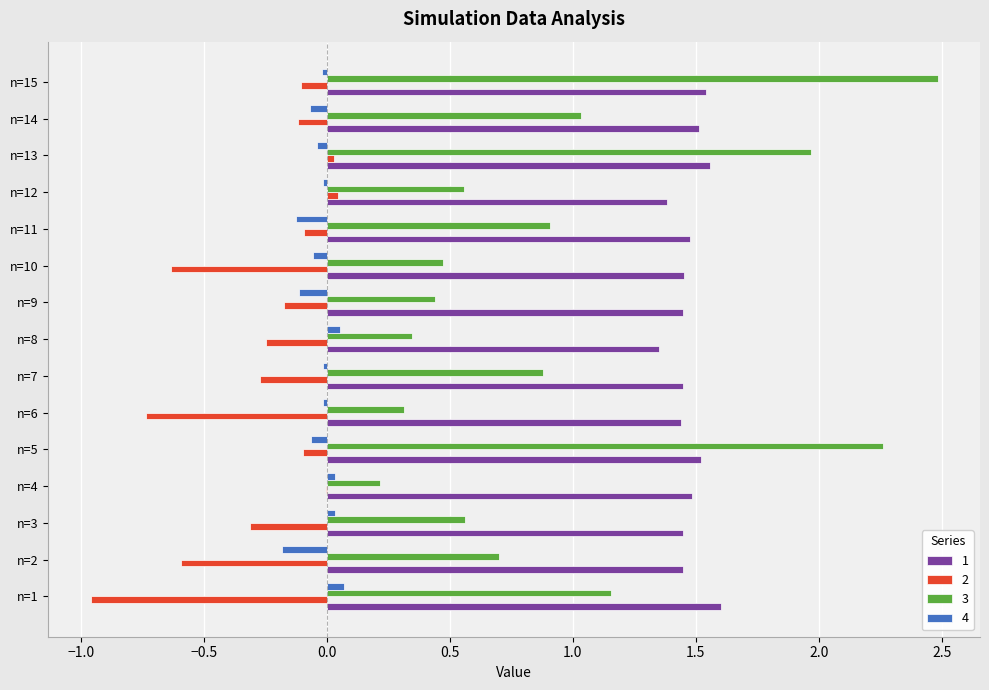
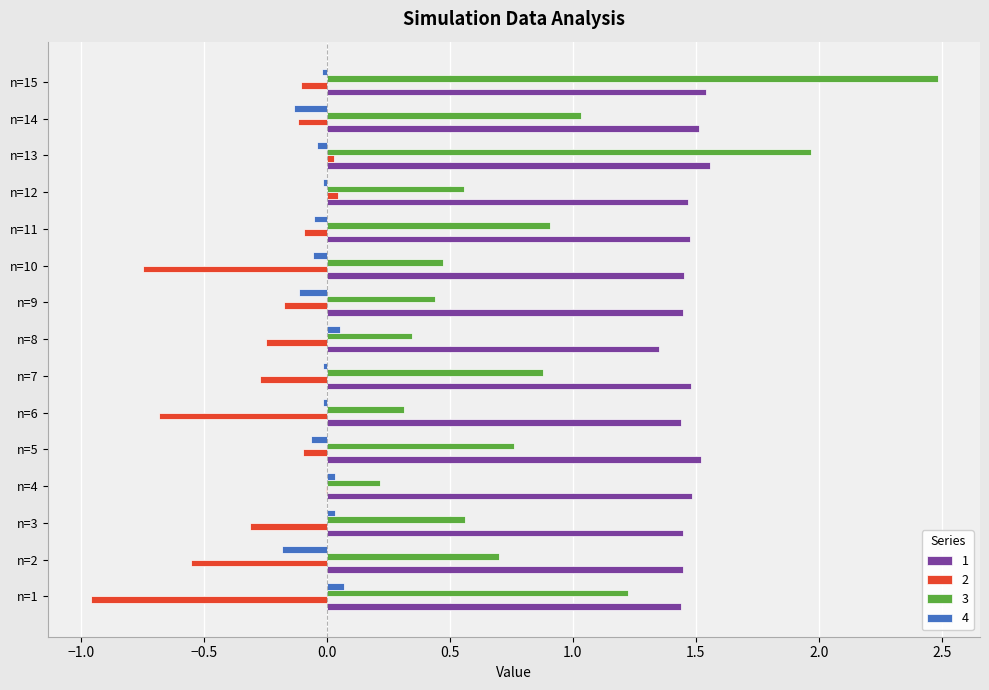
4, n=14: -0.07 -> -0.13
1, n=12: 1.38 -> 1.47
4, n=11: -0.13 -> -0.05
2, n=10: -0.63 -> -0.75
1, n=7: 1.45 -> 1.48
2, n=6: -0.73 -> -0.68
3, n=5: 2.26 -> 0.76
2, n=2: -0.59 -> -0.55
3, n=1: 1.16 -> 1.22
1, n=1: 1.60 -> 1.44
